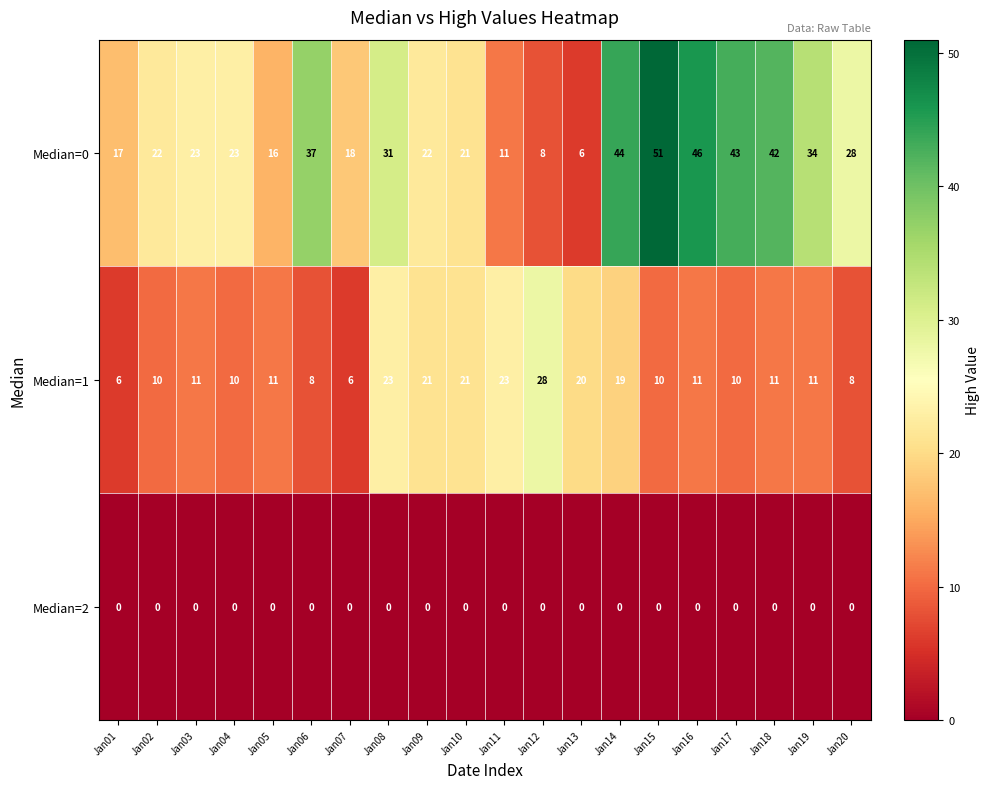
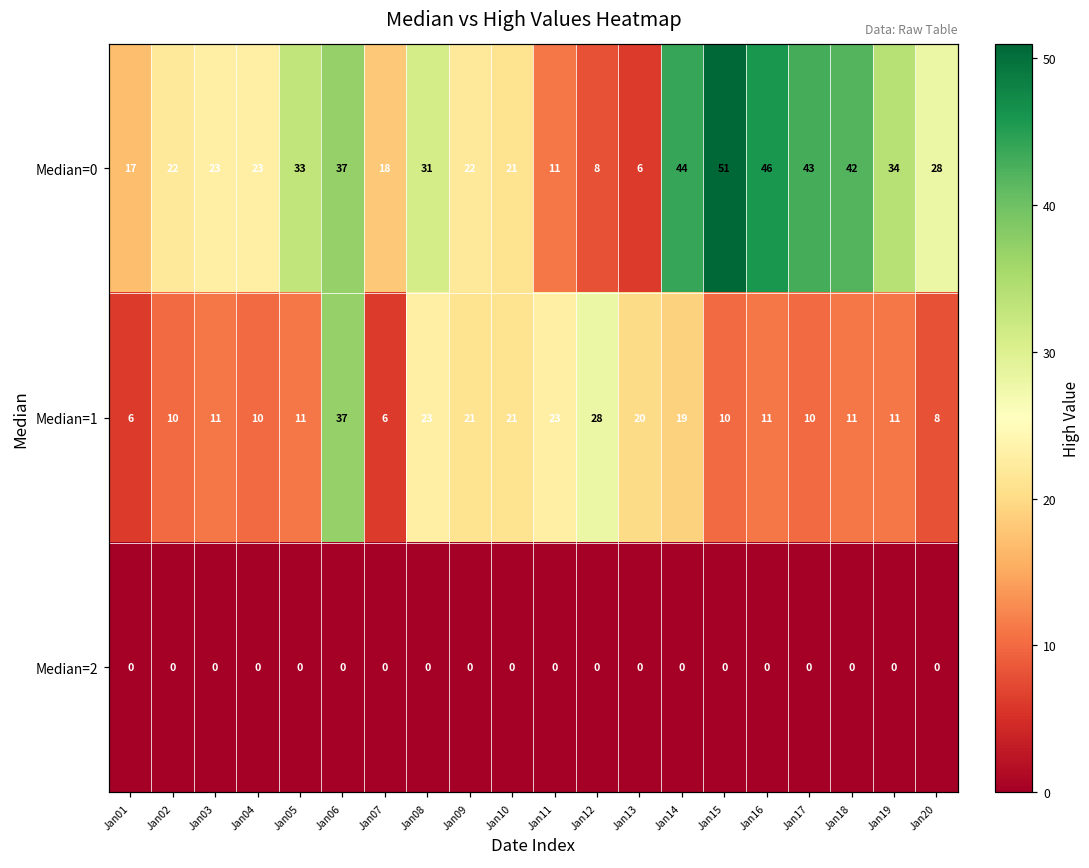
Median=0, Jan05: 16 -> 33
Median=1, Jan06: 8 -> 37
